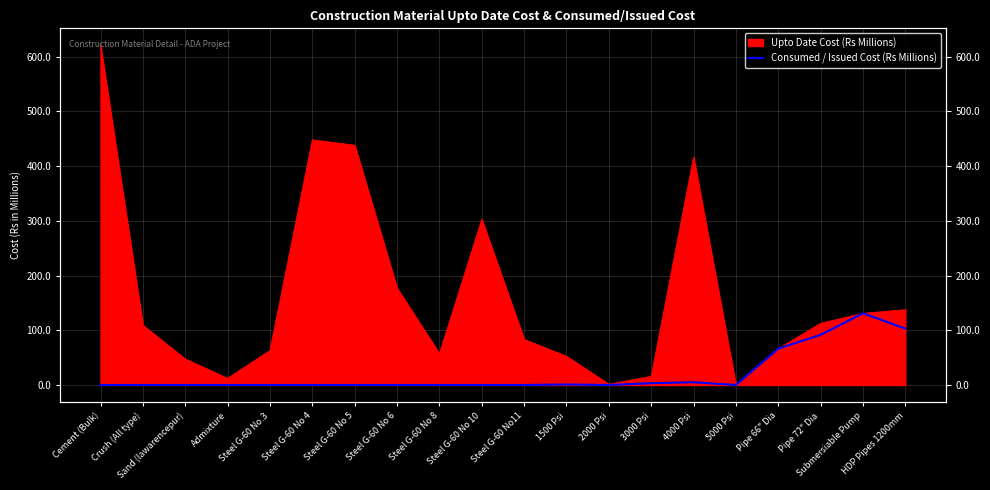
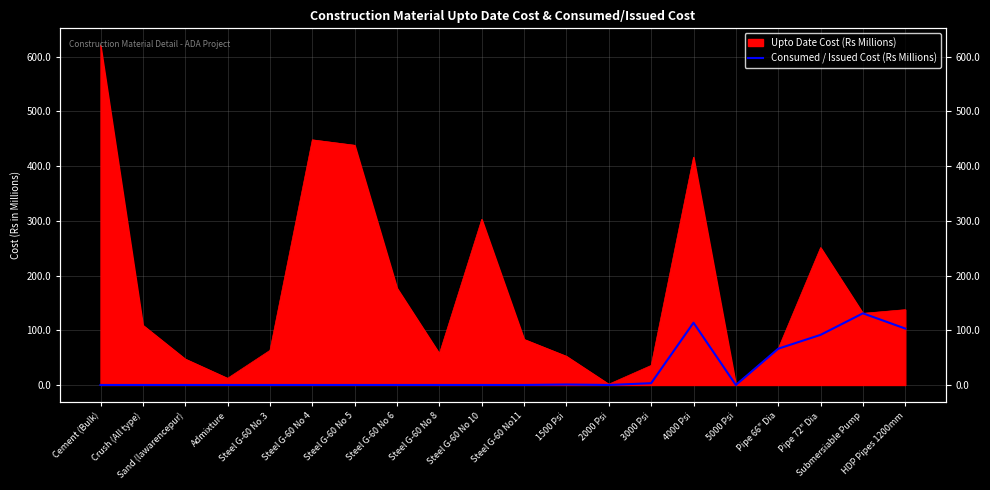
Upto Date Cost (Rs Millions), 3000 Psi: 20 -> 40
Consumed / Issued Cost (Rs Millions), 4000 Psi: 10 -> 110
Upto Date Cost (Rs Millions), Pipe 72" Dia: 110 -> 250
